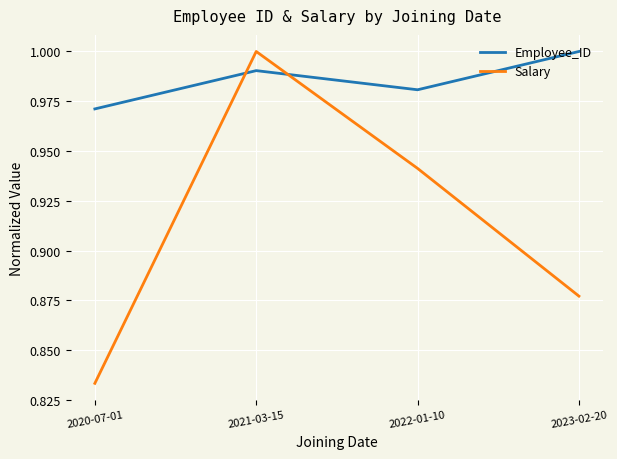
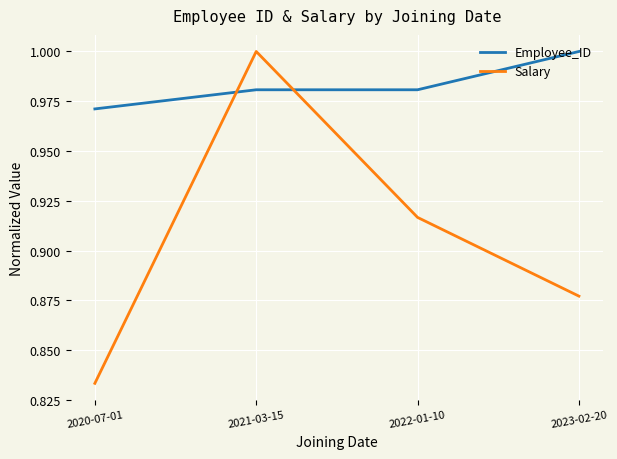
Employee_ID, 2021-03-15: 0.990 -> 0.981
Salary, 2022-01-10: 0.941 -> 0.917
